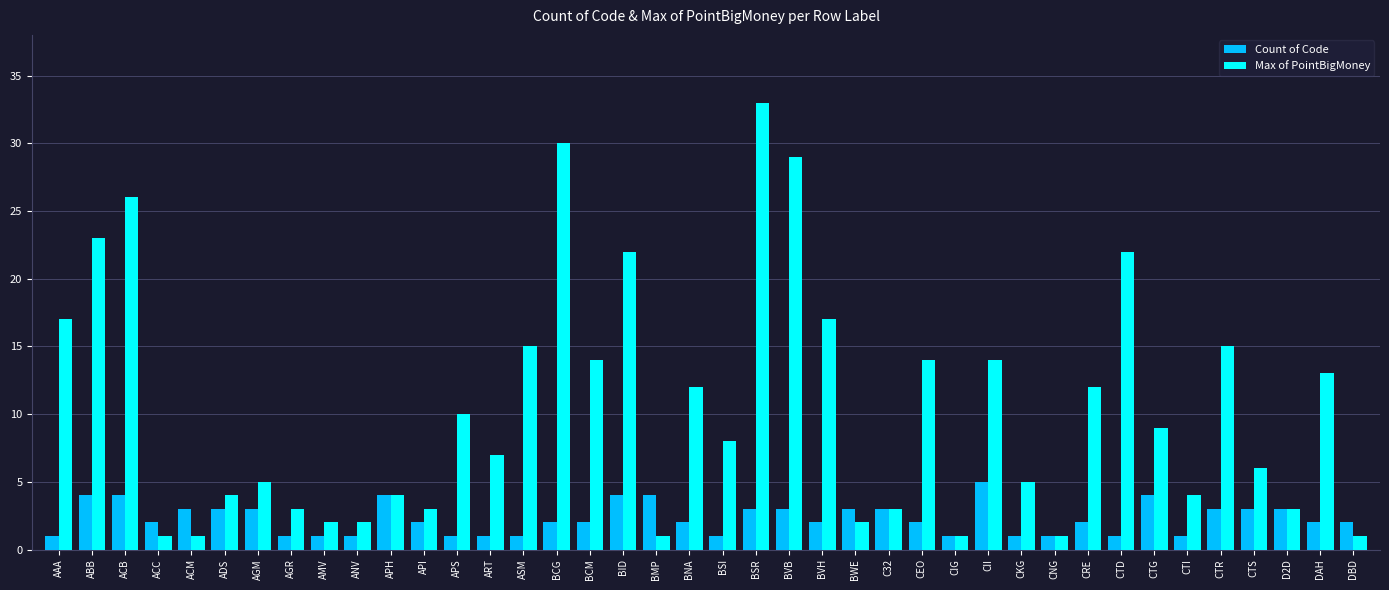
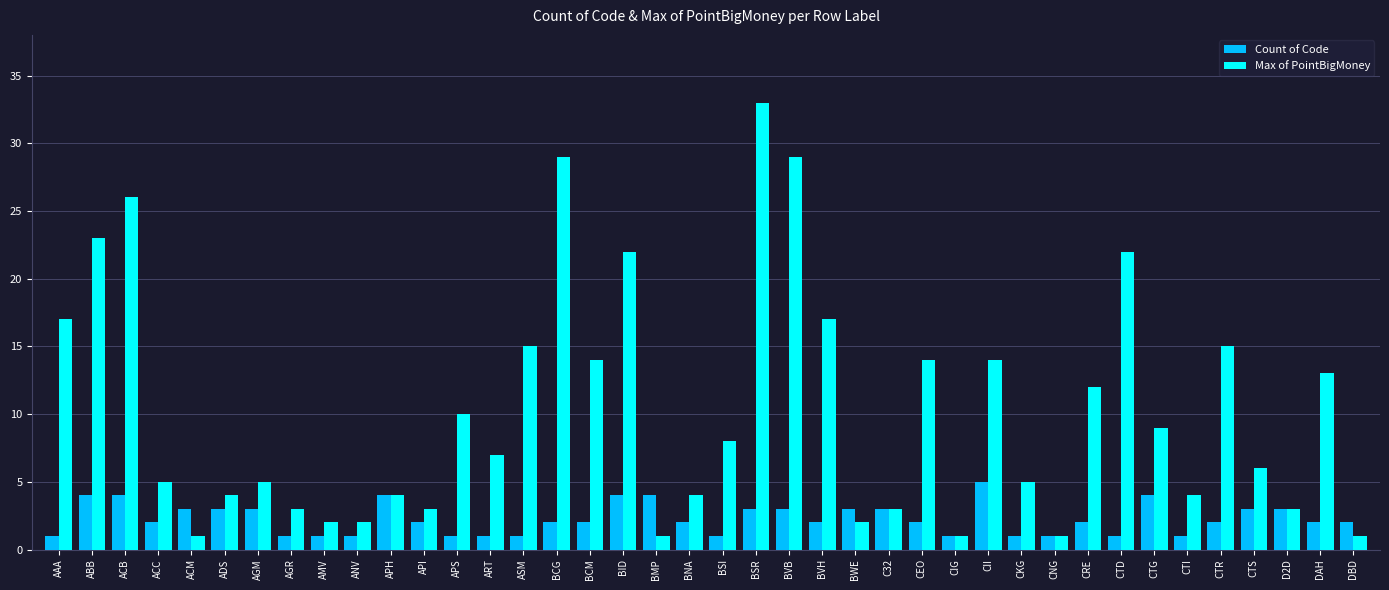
Max of PointBigMoney, ACC: 1 -> 5
Max of PointBigMoney, BCG: 30 -> 29
Max of PointBigMoney, BNA: 12 -> 4
Count of Code, CTR: 3 -> 2
